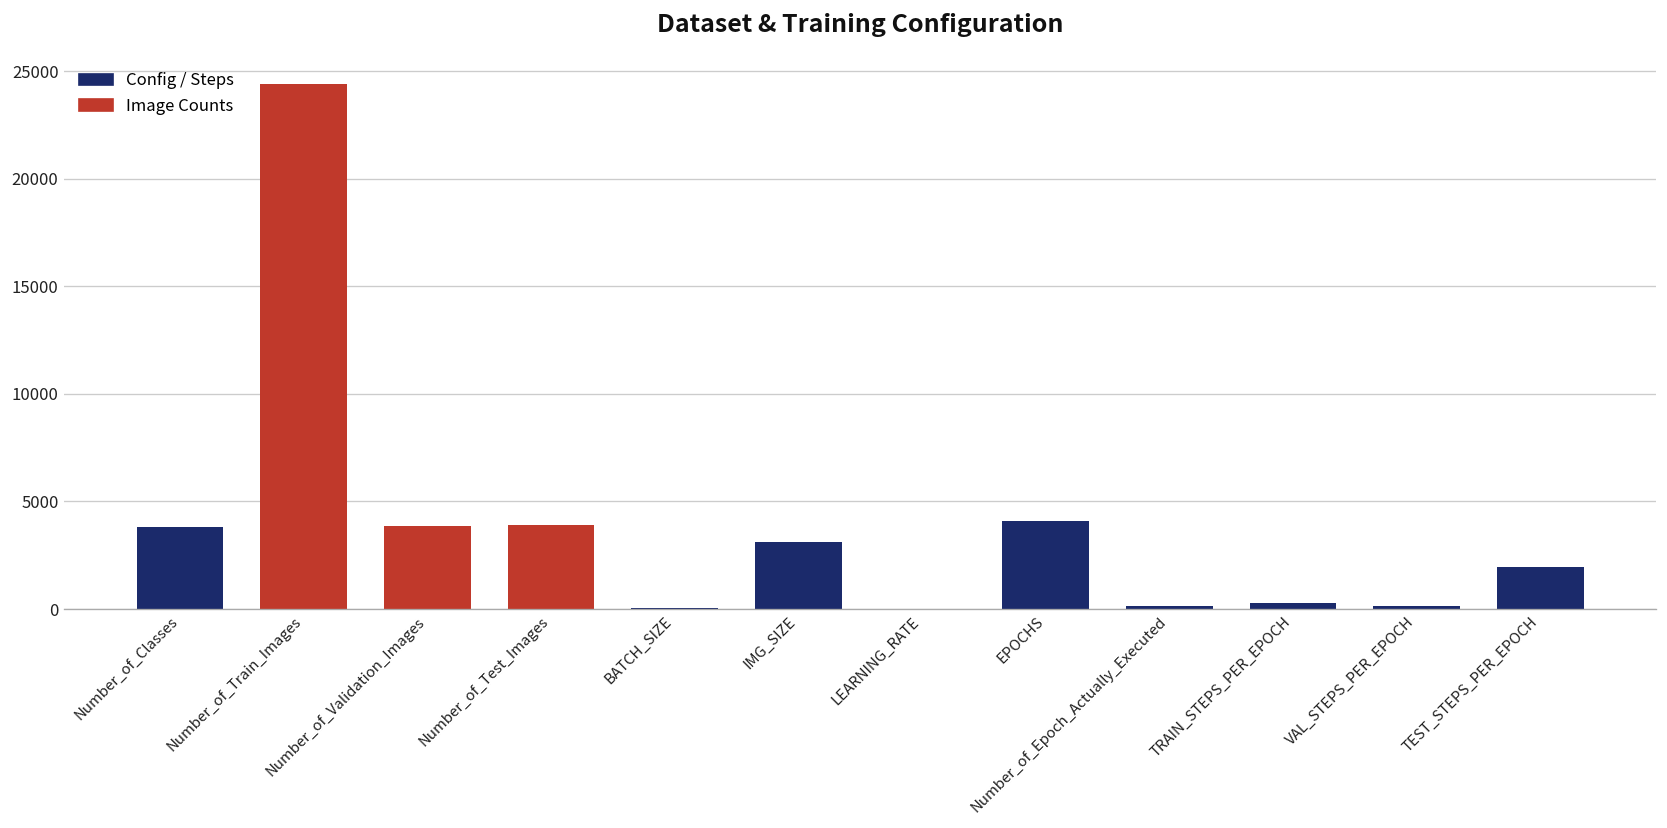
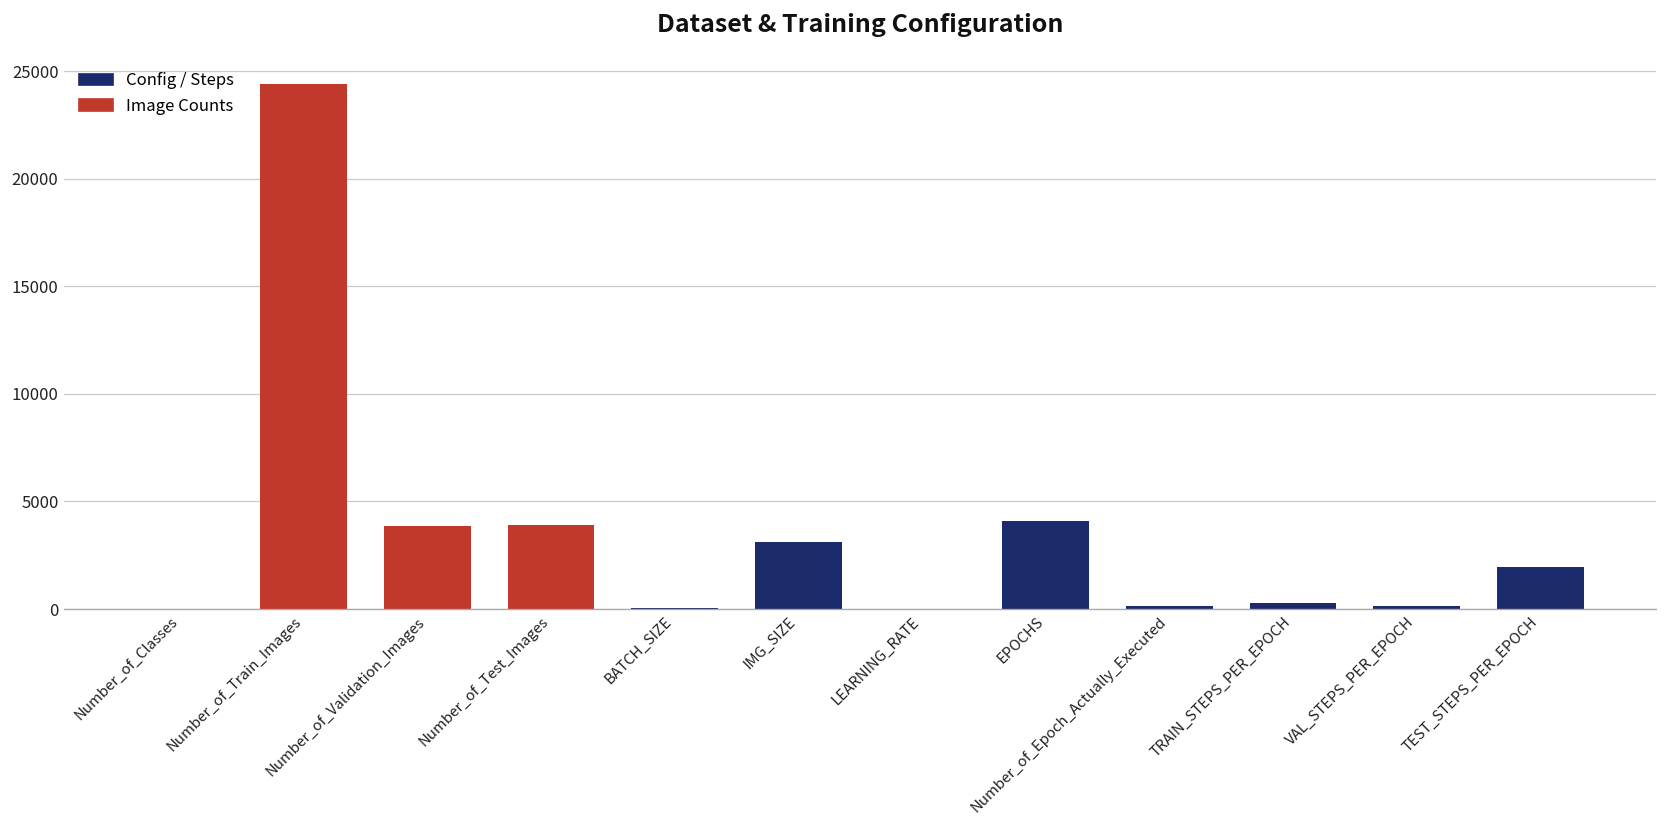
Number_of_Classes: 3800 -> 0
